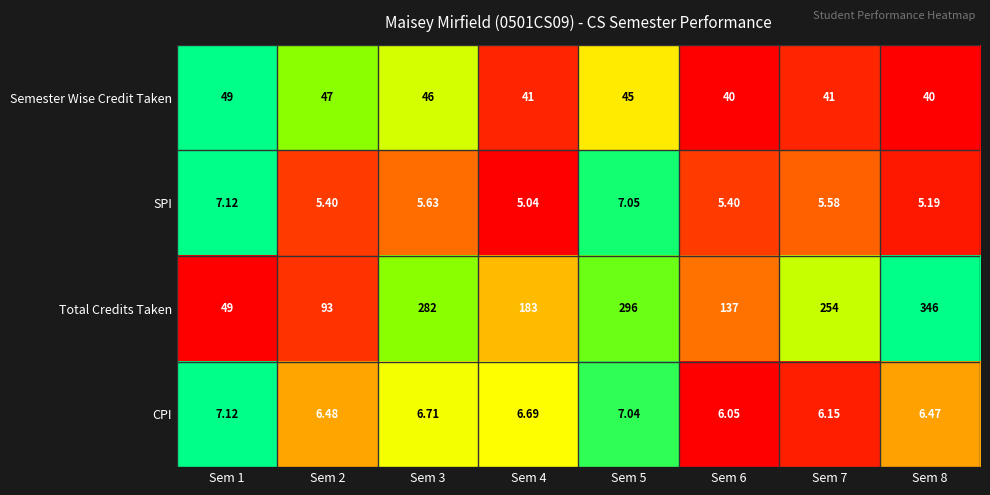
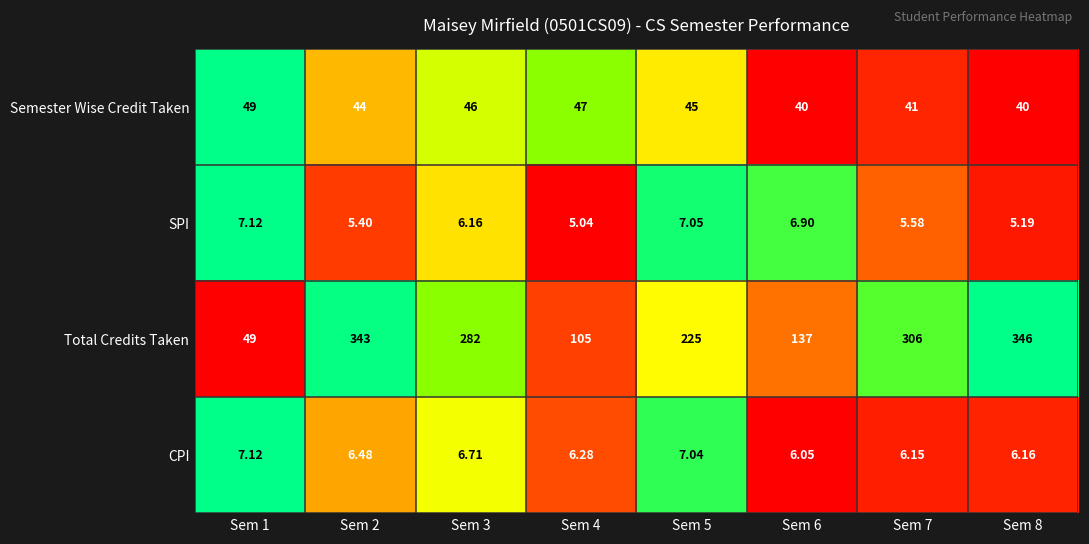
Semester Wise Credit Taken, Sem 2: 47 -> 44
Semester Wise Credit Taken, Sem 4: 41 -> 47
SPI, Sem 3: 5.63 -> 6.16
SPI, Sem 6: 5.40 -> 6.90
Total Credits Taken, Sem 2: 93 -> 343
Total Credits Taken, Sem 4: 183 -> 105
Total Credits Taken, Sem 5: 296 -> 225
Total Credits Taken, Sem 7: 254 -> 306
CPI, Sem 4: 6.69 -> 6.28
CPI, Sem 8: 6.47 -> 6.16
